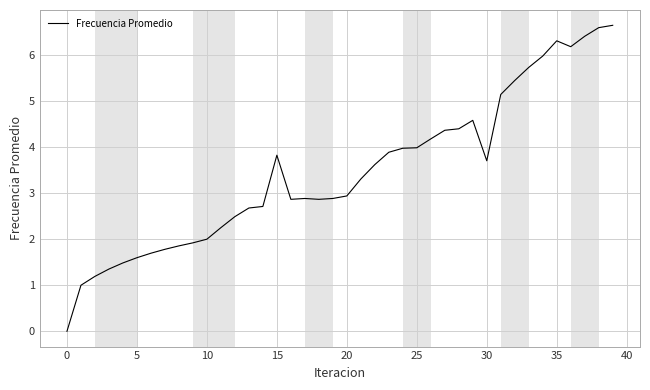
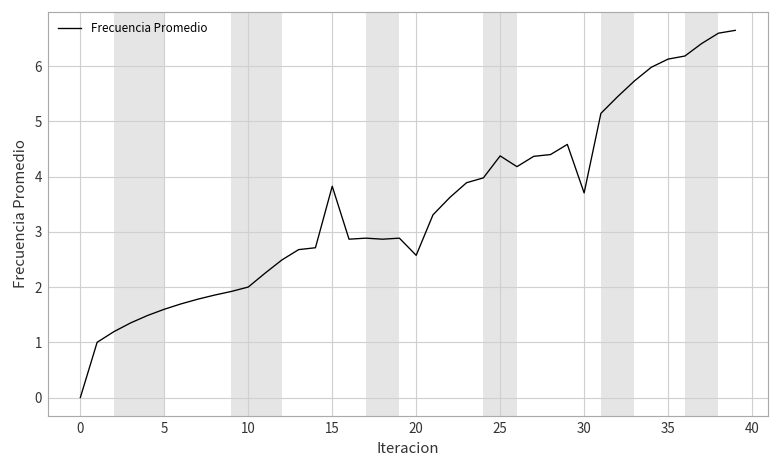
20: 2.9 -> 2.6
25: 4.0 -> 4.4
35: 6.3 -> 6.1
